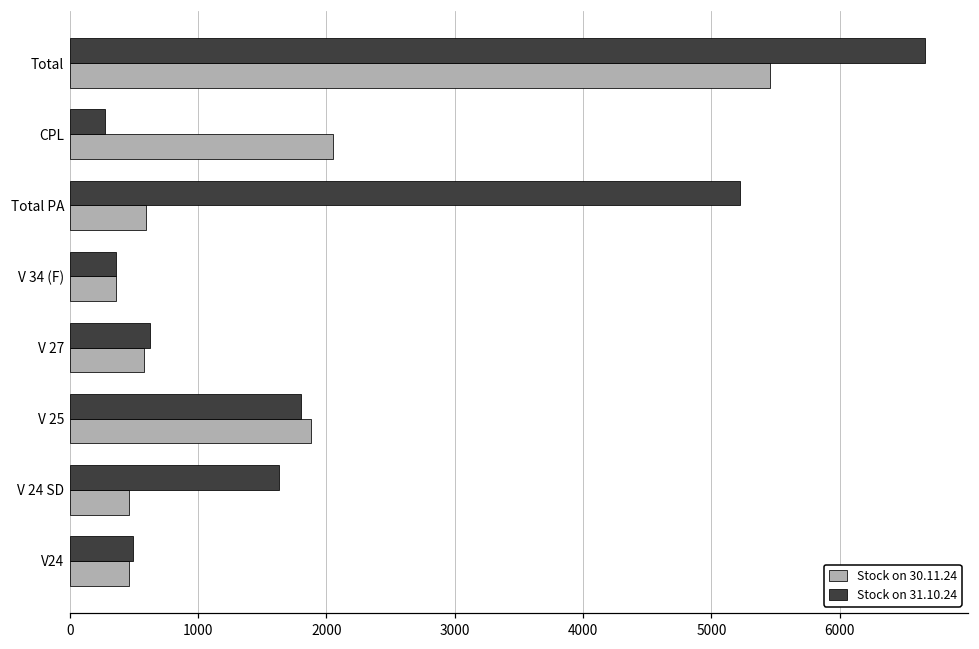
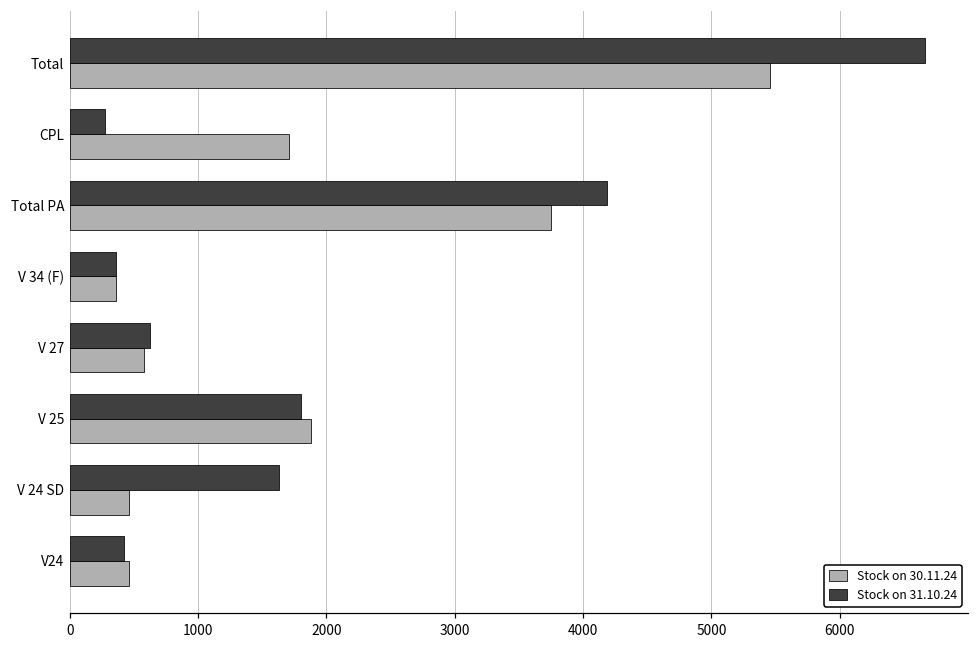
Stock on 30.11.24, CPL: 2050 -> 1710
Stock on 31.10.24, Total PA: 5220 -> 4190
Stock on 30.11.24, Total PA: 600 -> 3750
Stock on 31.10.24, V24: 490 -> 420
